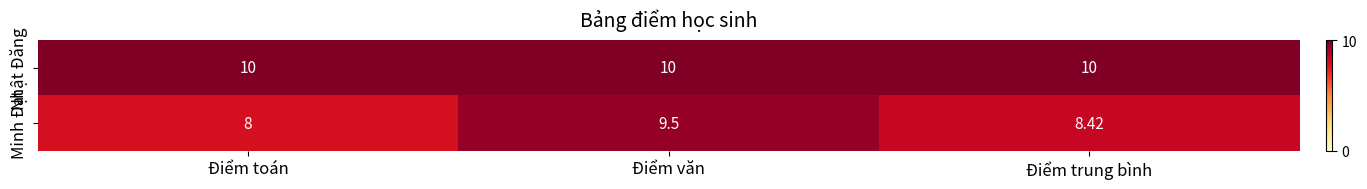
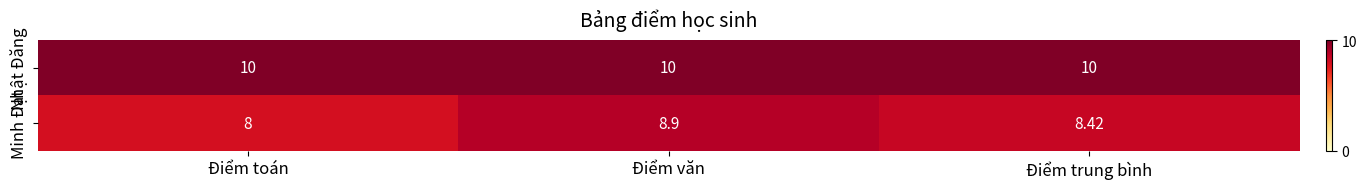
Minh Đạt, Điểm văn: 9.5 -> 8.9
